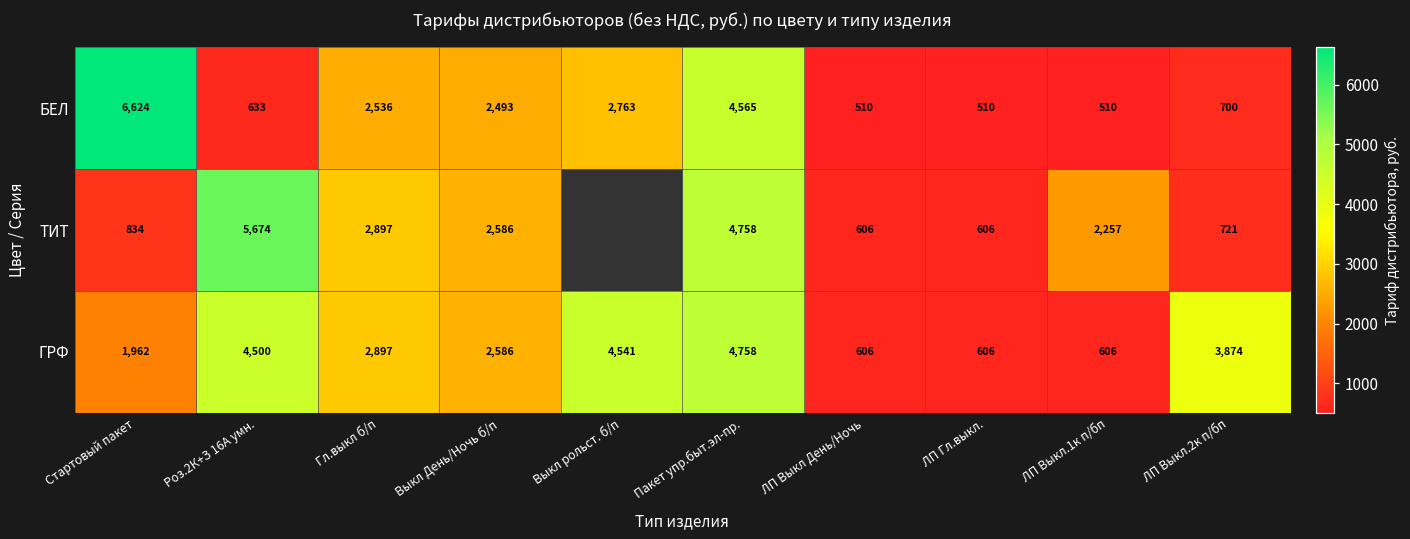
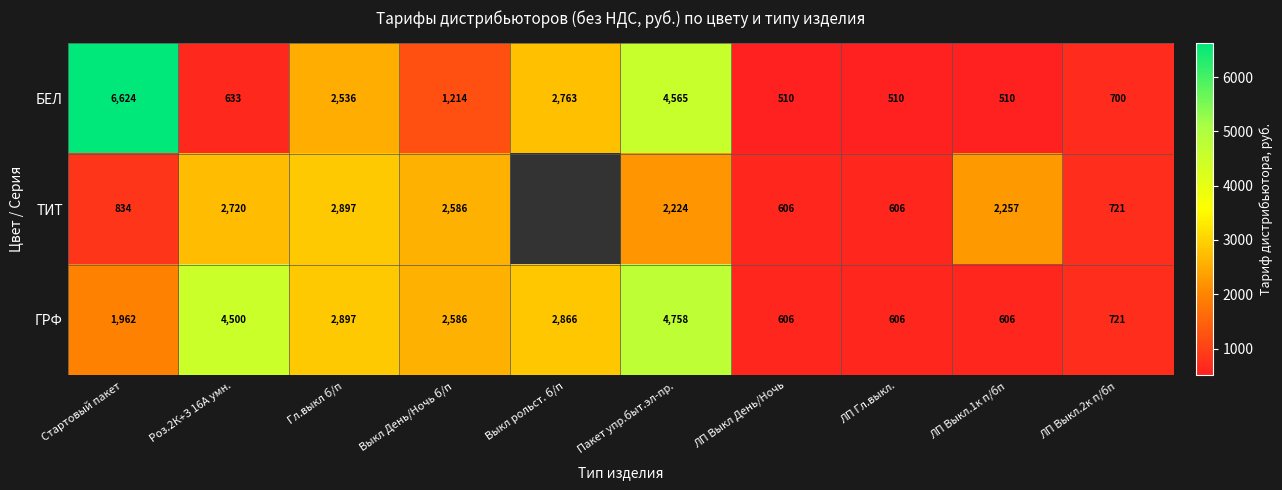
БЕЛ, Выкл День/Ночь б/п: 2,493 -> 1,214
ТИТ, Роз.2К+З 16А умн.: 5,674 -> 2,720
ТИТ, Пакет упр.быт.эл-пр.: 4,758 -> 2,224
ГРФ, Выкл рольст. б/п: 4,541 -> 2,866
ГРФ, ЛП Выкл.2к п/бп: 3,874 -> 721
